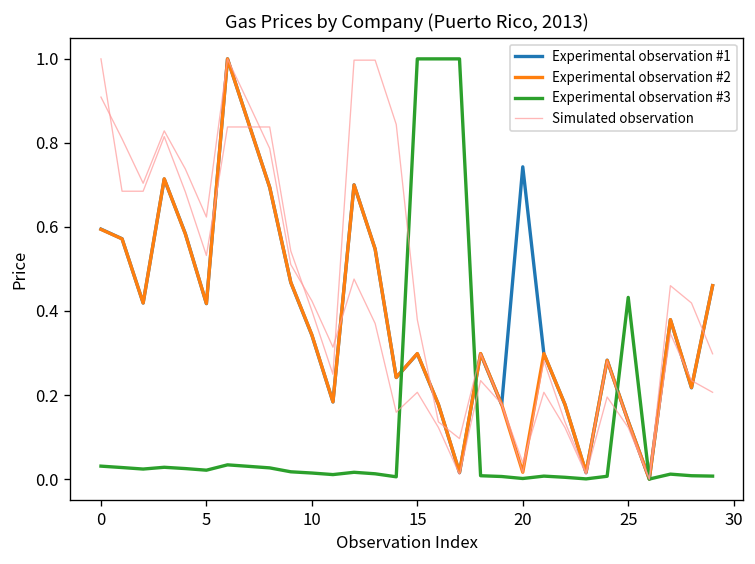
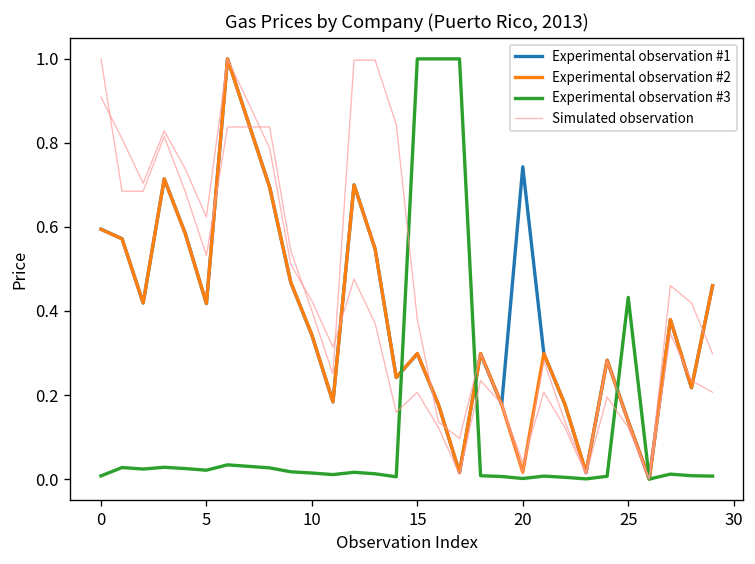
Experimental observation #3, 0: 0.03 -> 0.01
